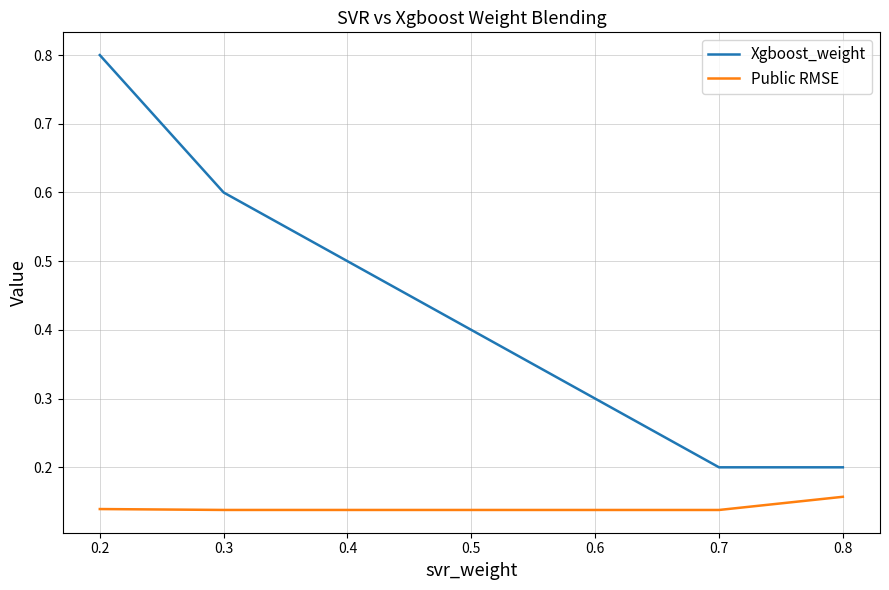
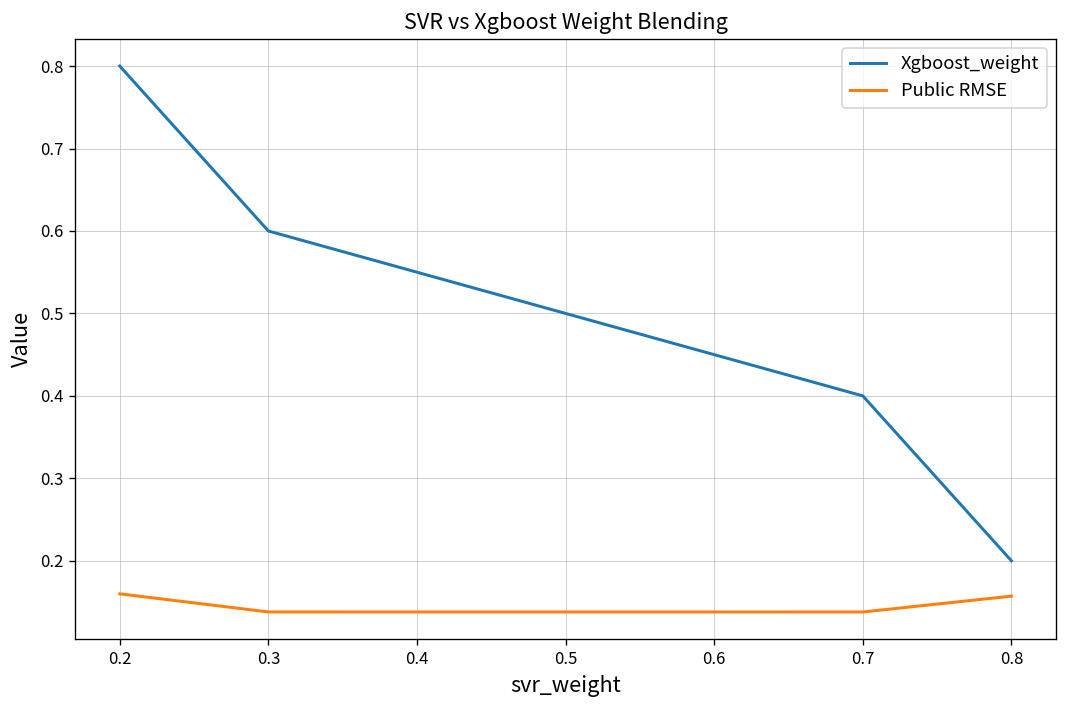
Public RMSE, 0.2: 0.14 -> 0.16
Xgboost_weight, 0.7: 0.2 -> 0.4
